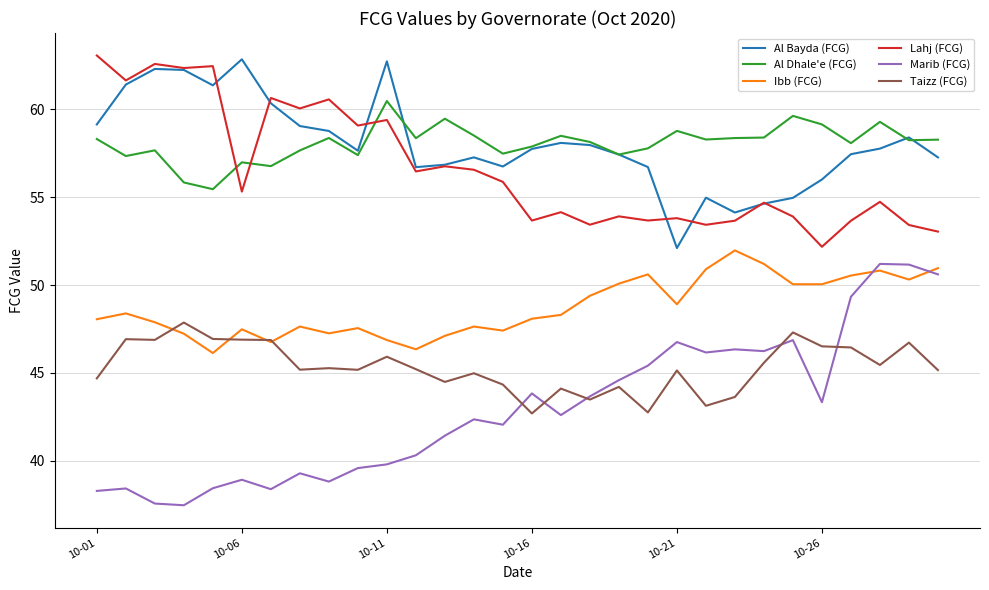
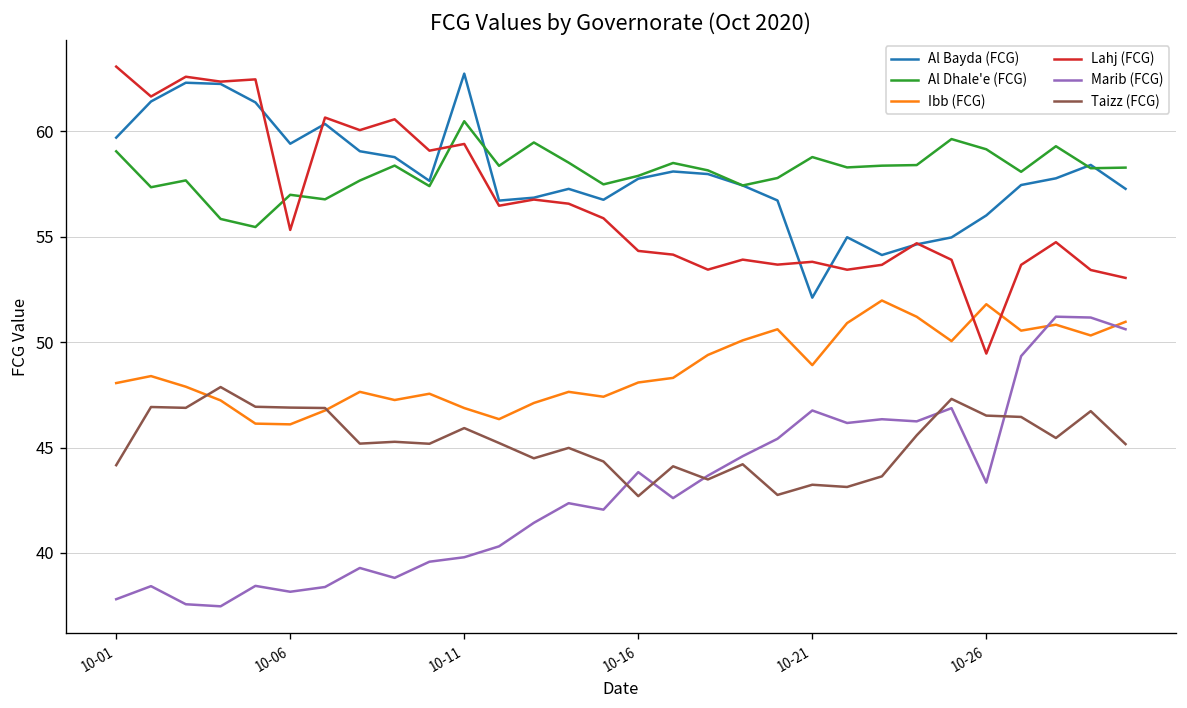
Al Bayda (FCG), 10-01: 59.1 -> 59.7
Al Dhale'e (FCG), 10-01: 58.3 -> 59.1
Marib (FCG), 10-01: 38.3 -> 37.8
Taizz (FCG), 10-01: 44.7 -> 44.2
Al Bayda (FCG), 10-06: 62.9 -> 59.4
Ibb (FCG), 10-06: 47.5 -> 46.1
Marib (FCG), 10-06: 38.9 -> 38.2
Lahj (FCG), 10-16: 53.7 -> 54.3
Taizz (FCG), 10-21: 45.1 -> 43.2
Ibb (FCG), 10-26: 50.1 -> 51.8
Lahj (FCG), 10-26: 52.2 -> 49.5
